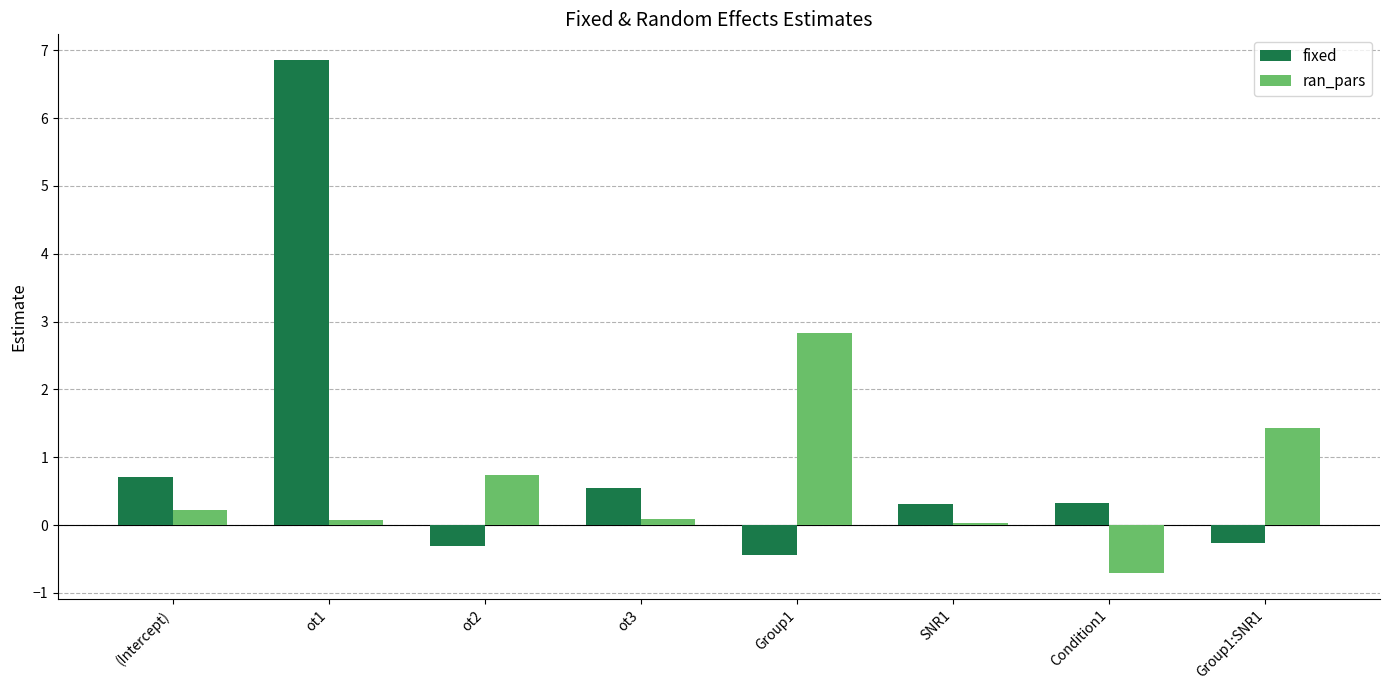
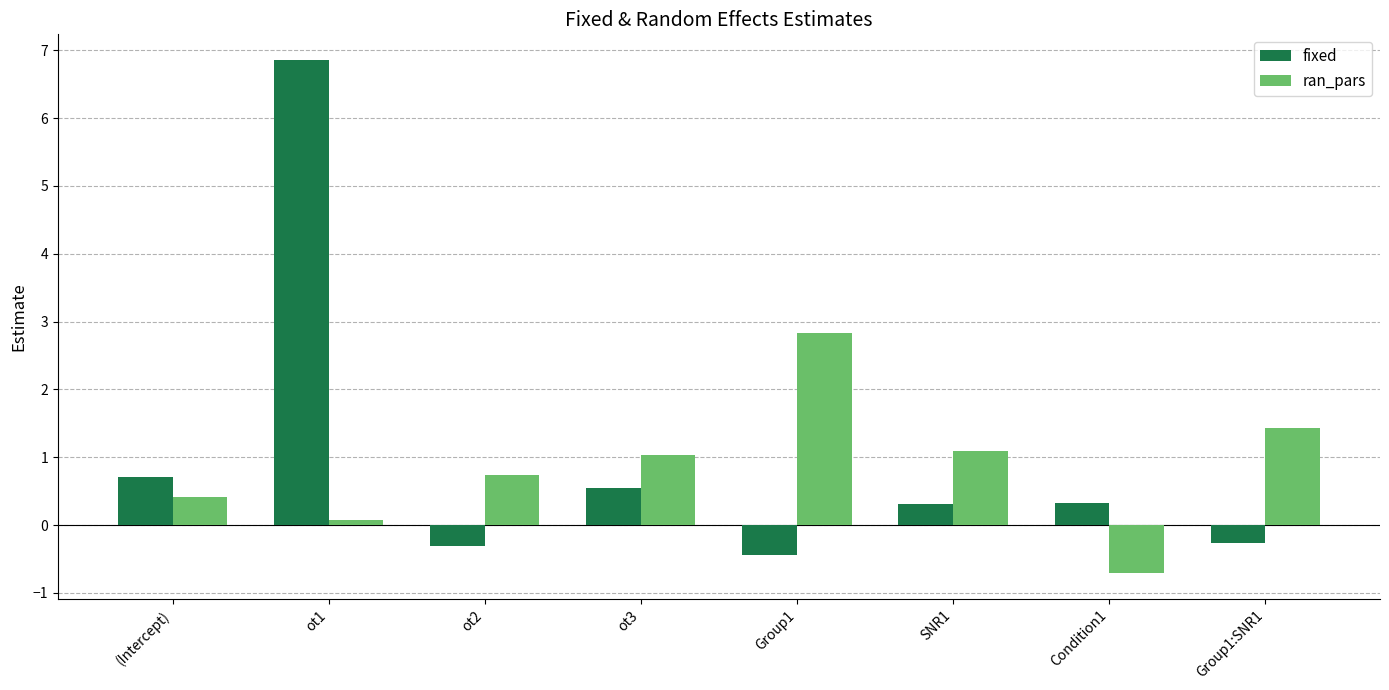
ran_pars, (Intercept): 0.2 -> 0.4
ran_pars, ot3: 0.1 -> 1.0
ran_pars, SNR1: 0.0 -> 1.1
